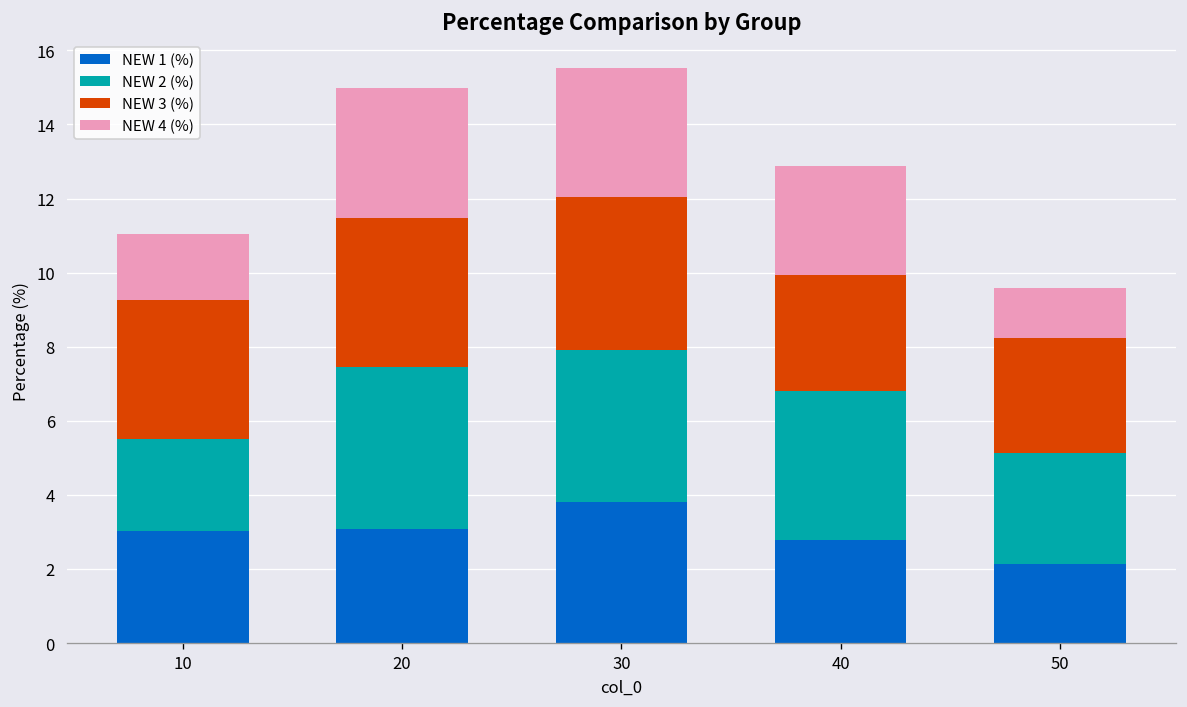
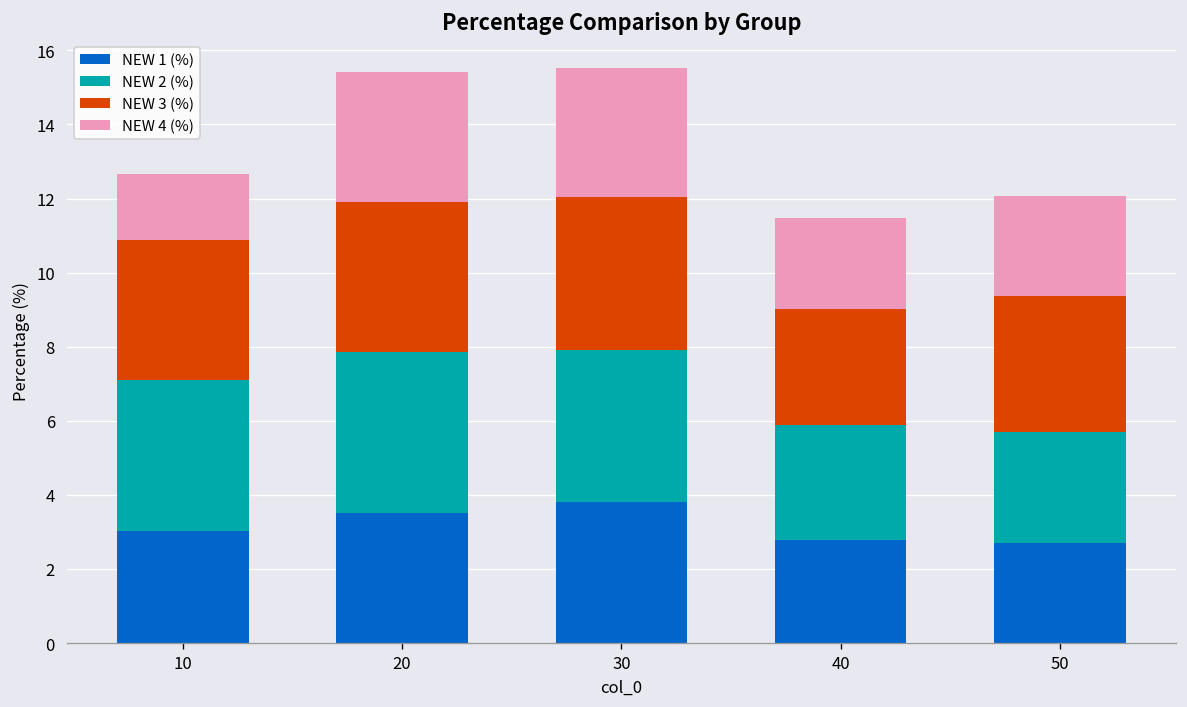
NEW 2 (%), 10: 2.5 -> 4.1
NEW 1 (%), 20: 3.1 -> 3.5
NEW 2 (%), 40: 4.0 -> 3.1
NEW 4 (%), 40: 2.9 -> 2.5
NEW 1 (%), 50: 2.1 -> 2.7
NEW 3 (%), 50: 3.1 -> 3.7
NEW 4 (%), 50: 1.3 -> 2.7
